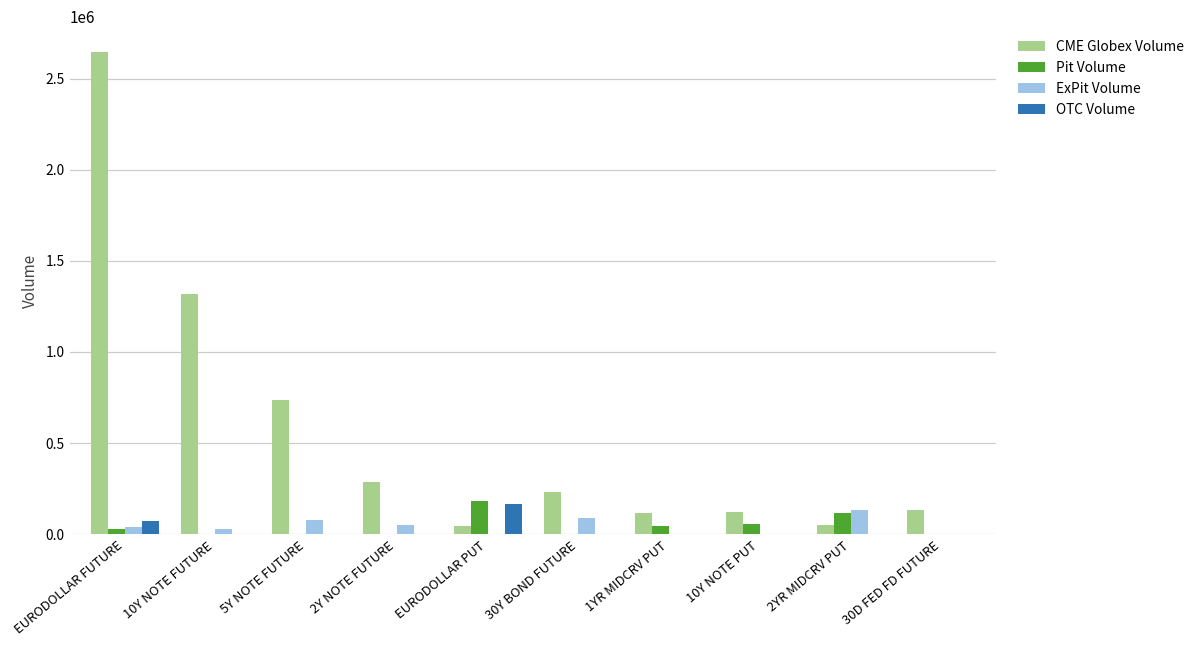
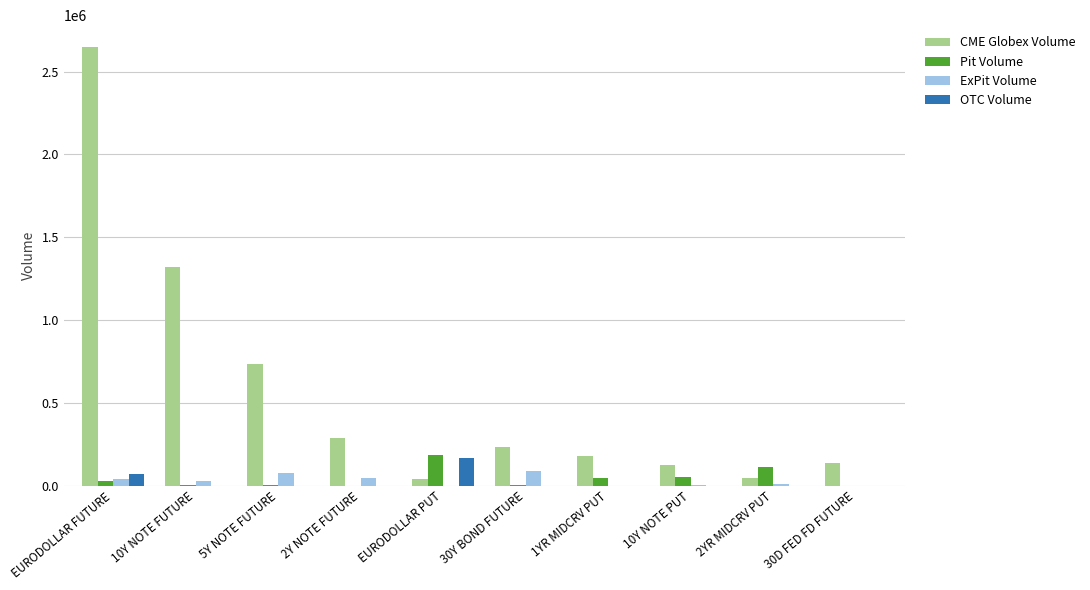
CME Globex Volume, 1YR MIDCRV PUT: 110000 -> 180000
ExPit Volume, 2YR MIDCRV PUT: 130000 -> 10000
